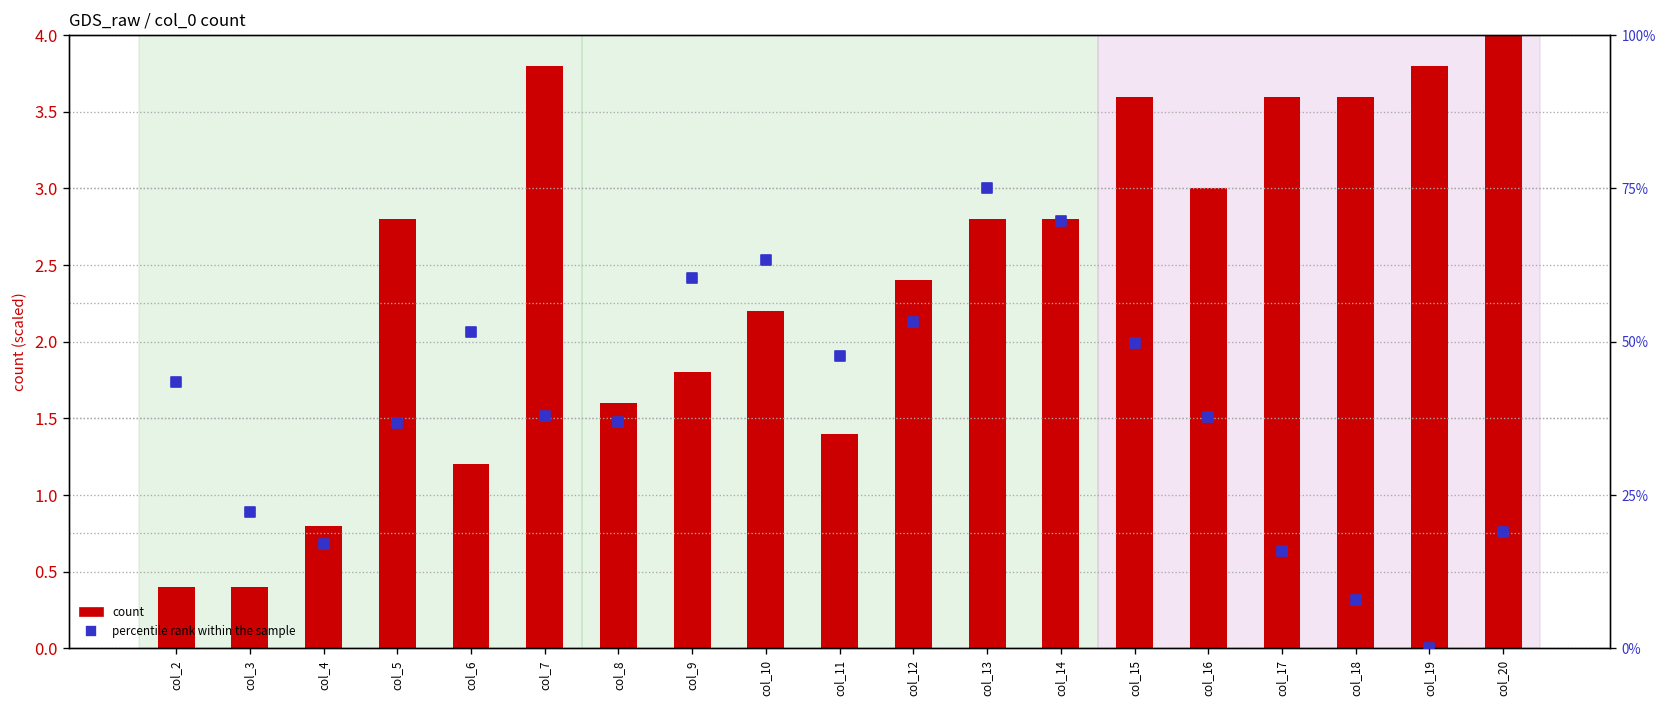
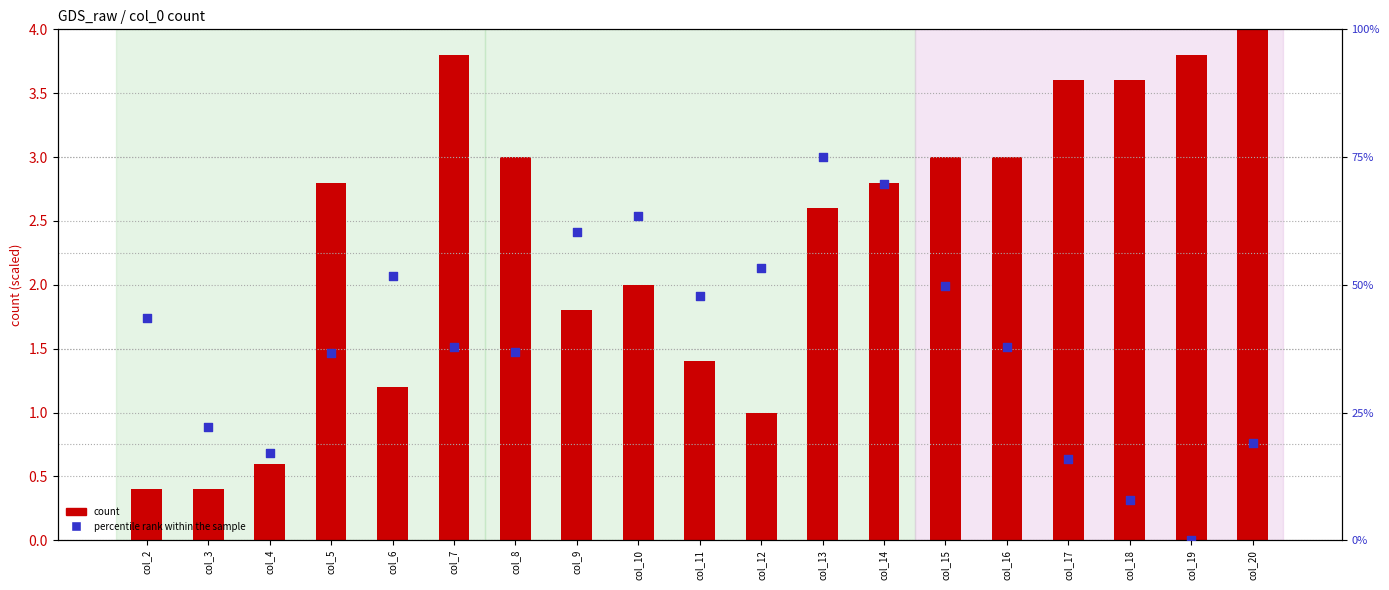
count, col_4: 0.80 -> 0.60
count, col_8: 1.60 -> 3.00
count, col_10: 2.20 -> 2.00
count, col_12: 2.40 -> 1.00
count, col_13: 2.80 -> 2.60
count, col_15: 3.60 -> 3.00
